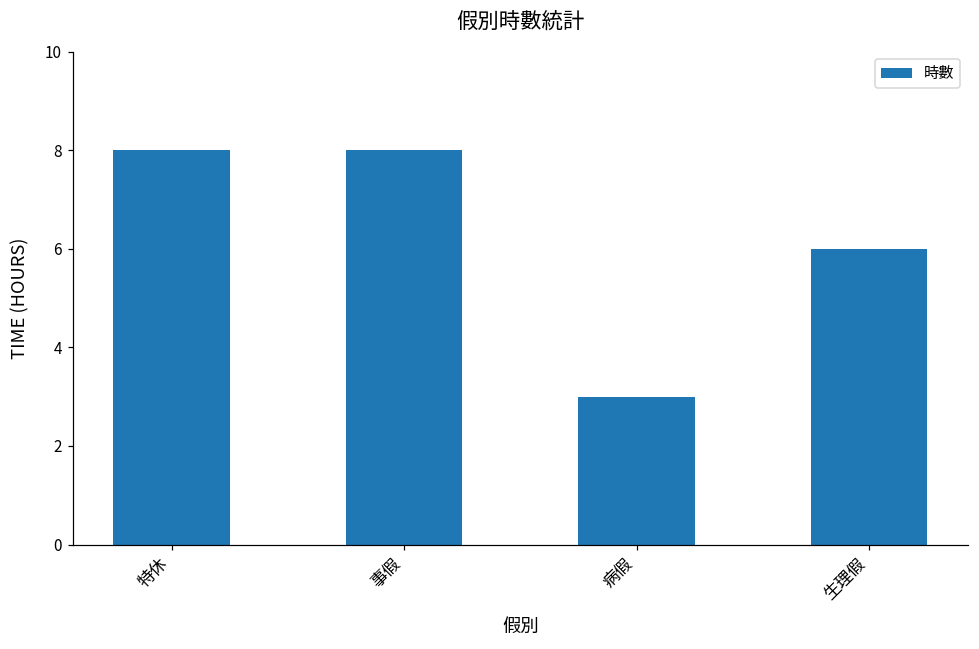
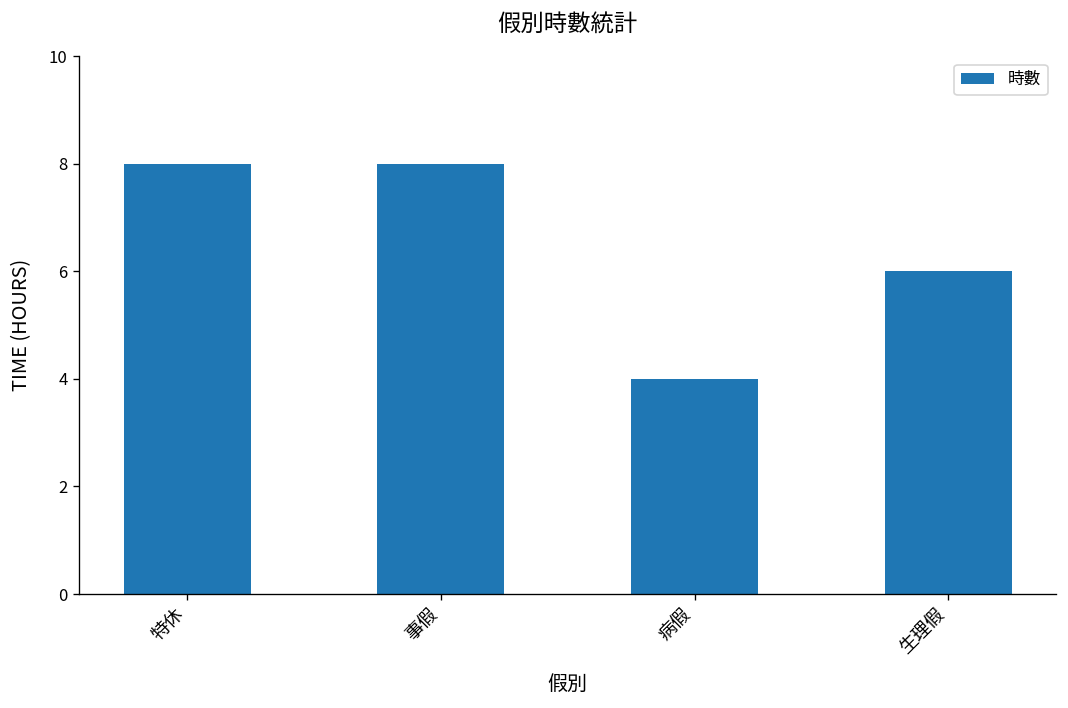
病假: 3 -> 4
